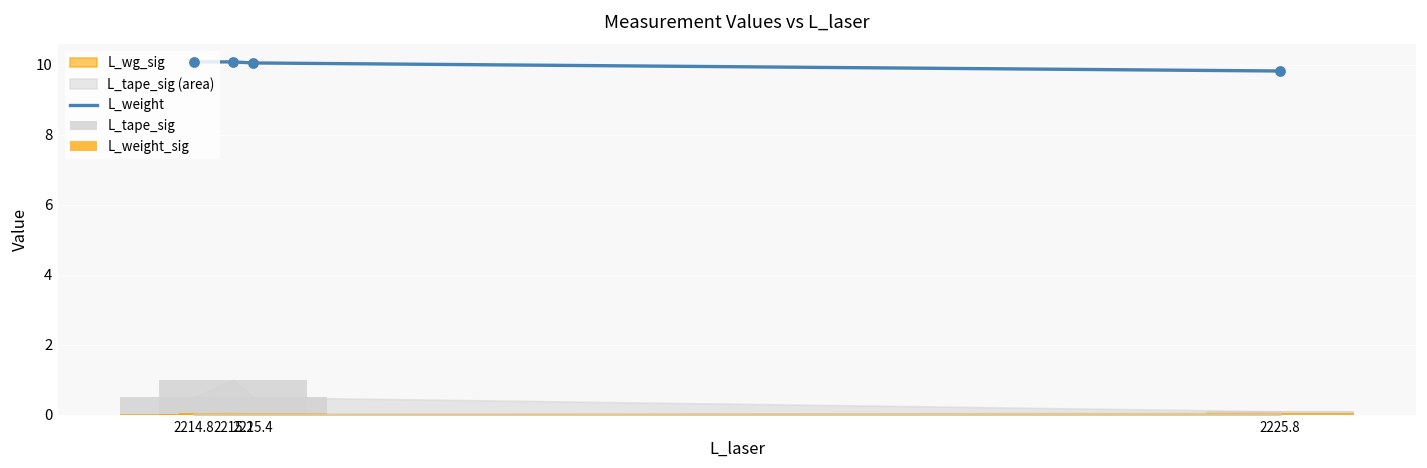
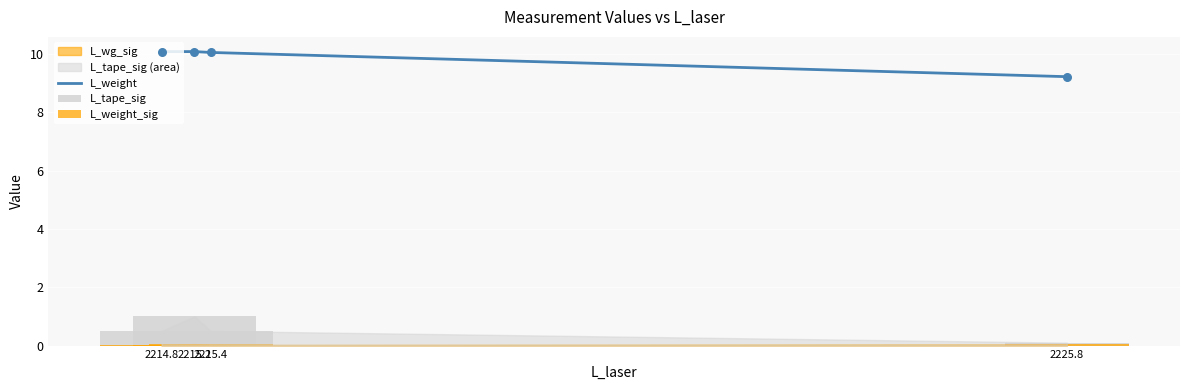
L_weight, 2225.8: 9.8 -> 9.2
